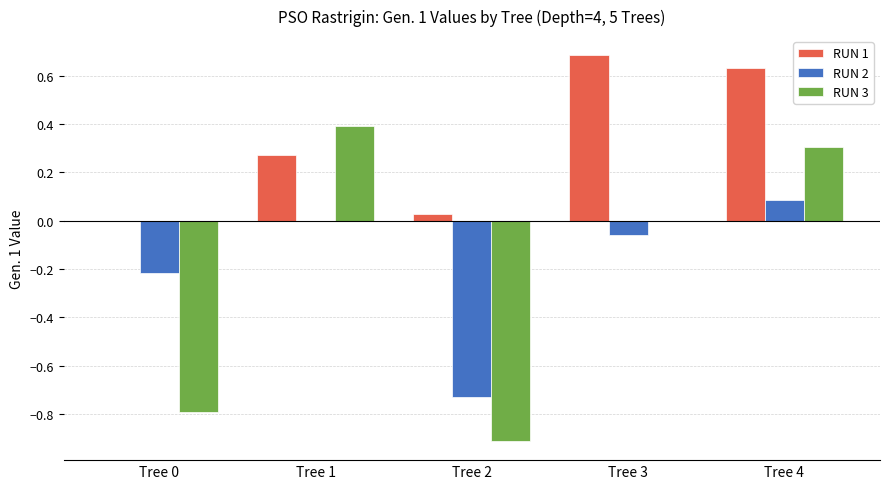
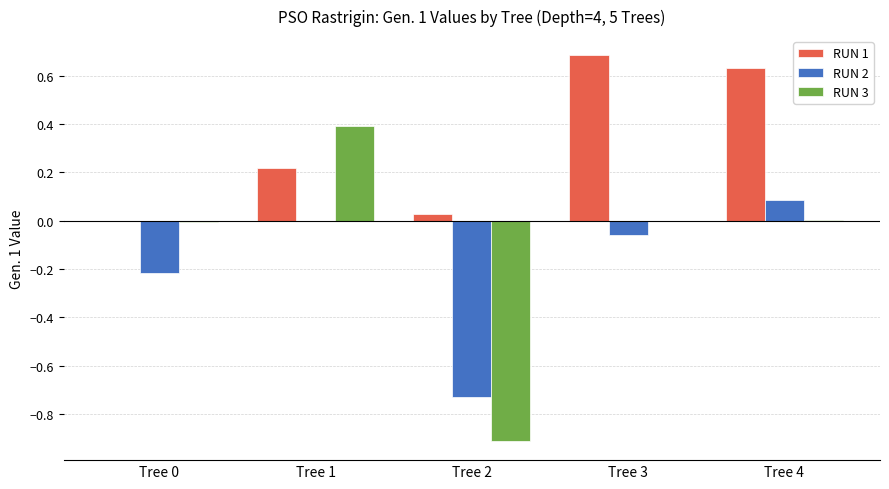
RUN 3, Tree 0: -0.79 -> -0.01
RUN 1, Tree 1: 0.27 -> 0.22
RUN 3, Tree 4: 0.30 -> 0.00
